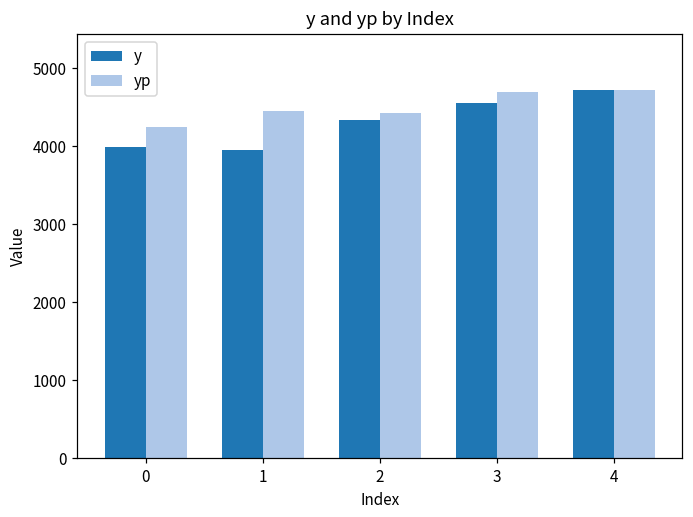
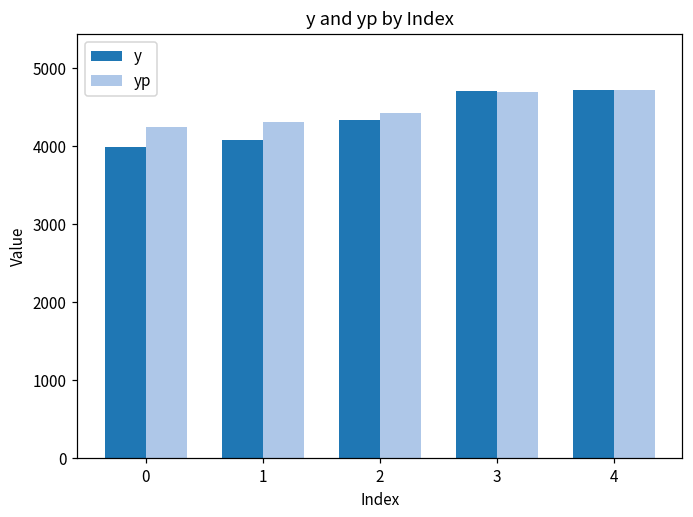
y, 1: 4000 -> 4100
yp, 1: 4500 -> 4300
y, 3: 4600 -> 4700
